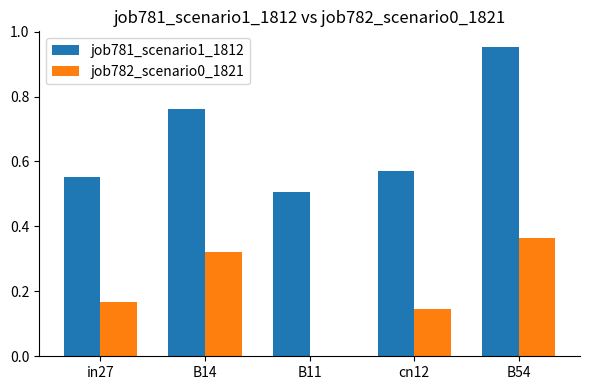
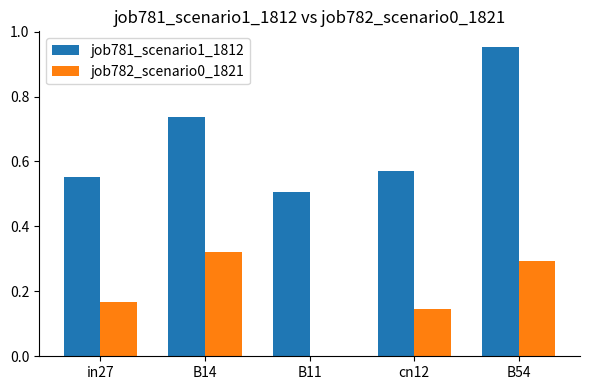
job781_scenario1_1812, B14: 0.76 -> 0.74
job782_scenario0_1821, B54: 0.36 -> 0.29
